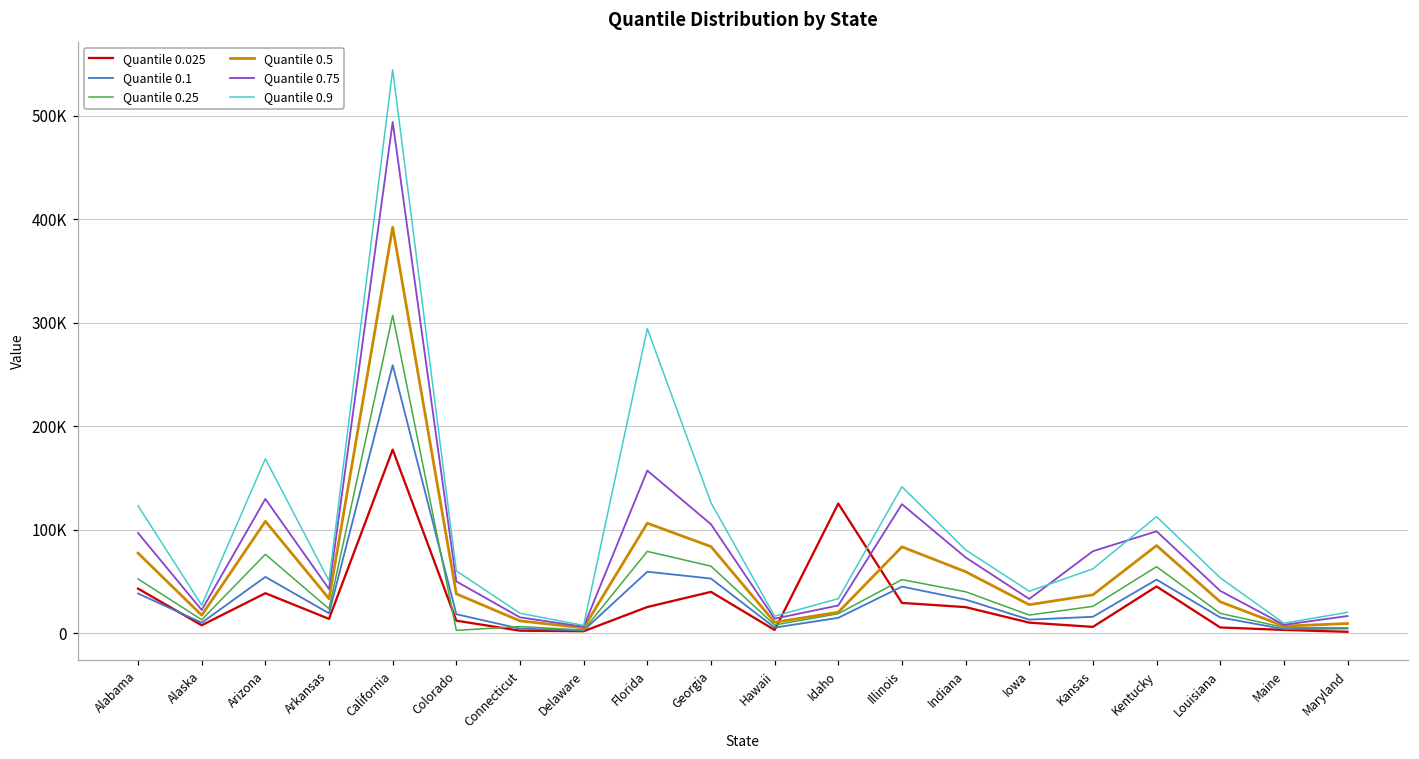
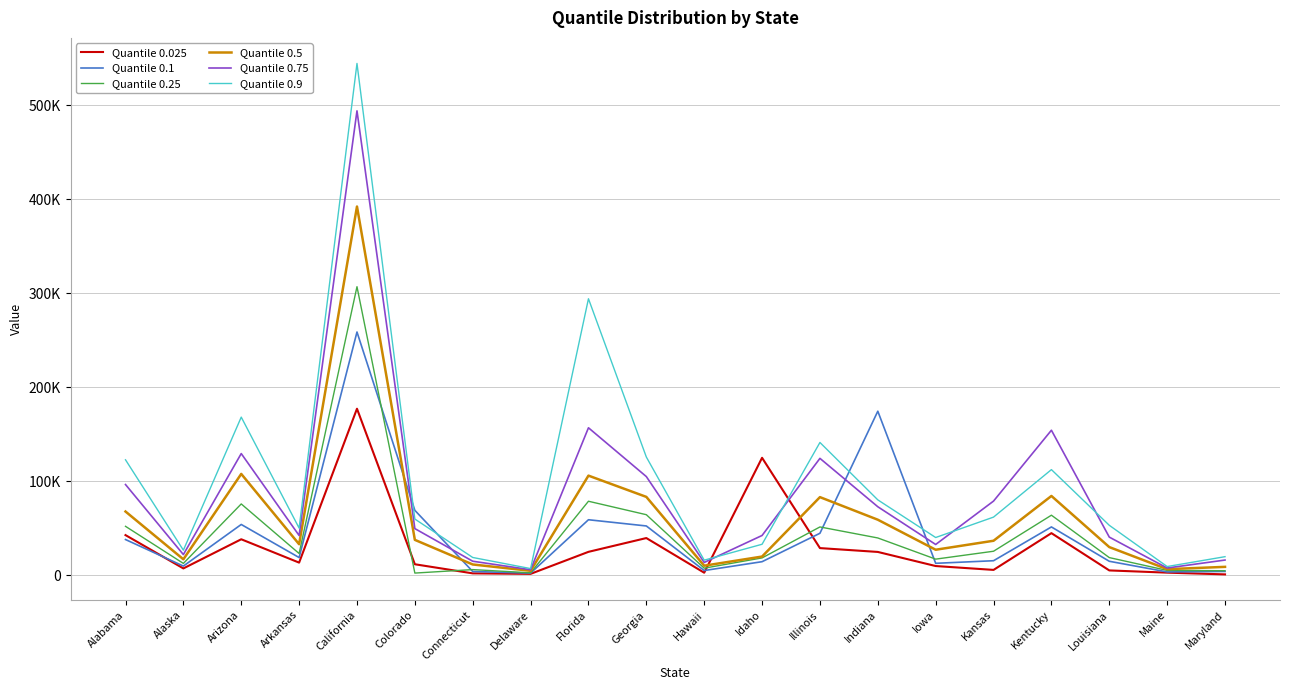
Quantile 0.5, Alabama: 80000 -> 70000
Quantile 0.1, Colorado: 20000 -> 70000
Quantile 0.75, Idaho: 30000 -> 40000
Quantile 0.1, Indiana: 30000 -> 170000
Quantile 0.75, Kentucky: 100000 -> 150000
